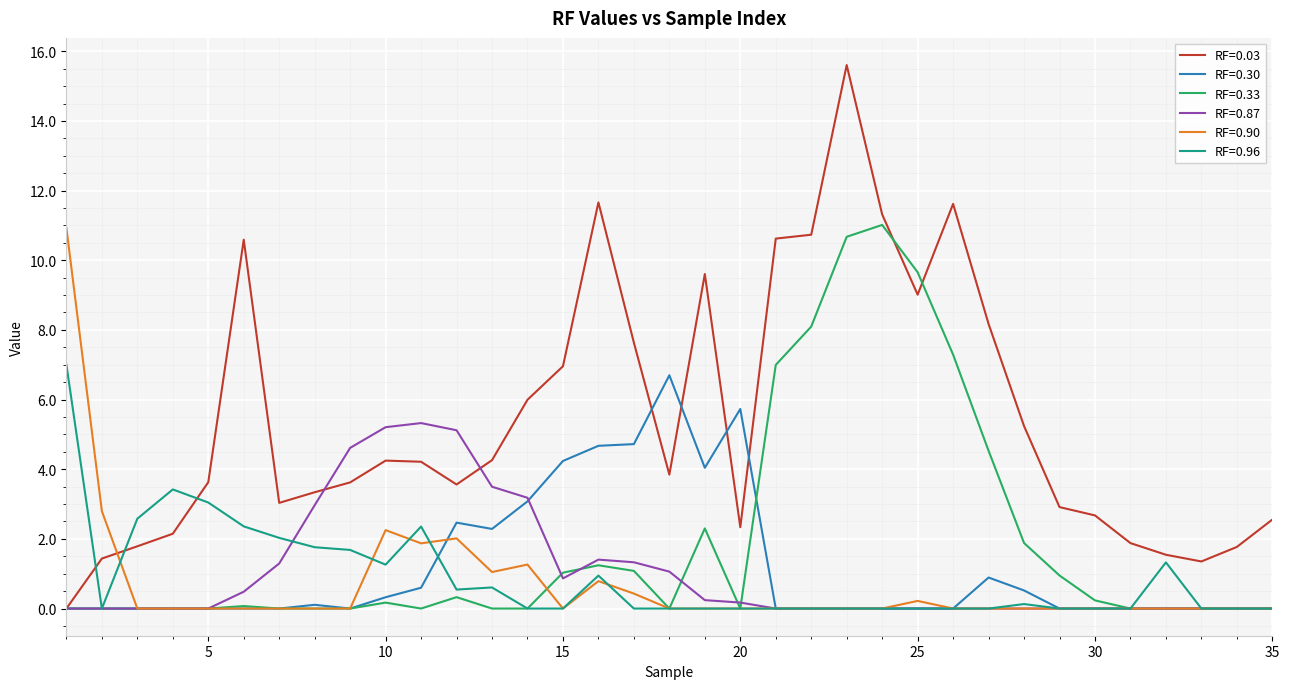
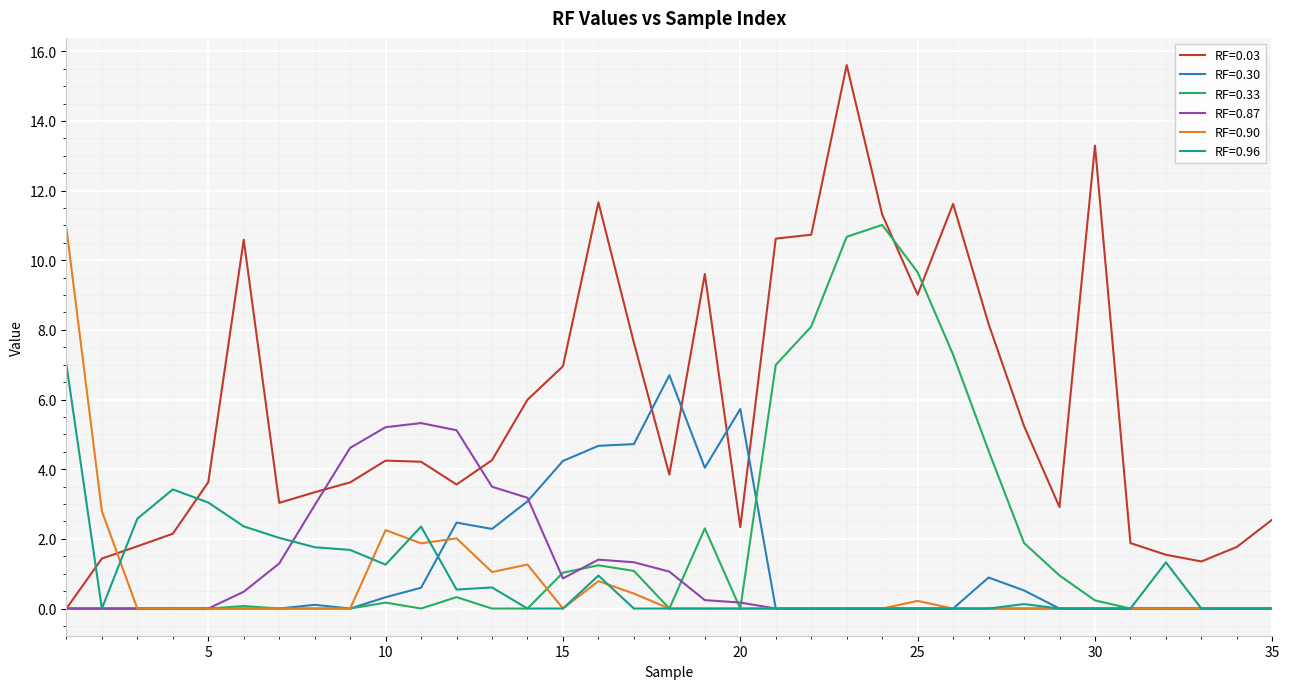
RF=0.03, 30: 2.7 -> 13.3
